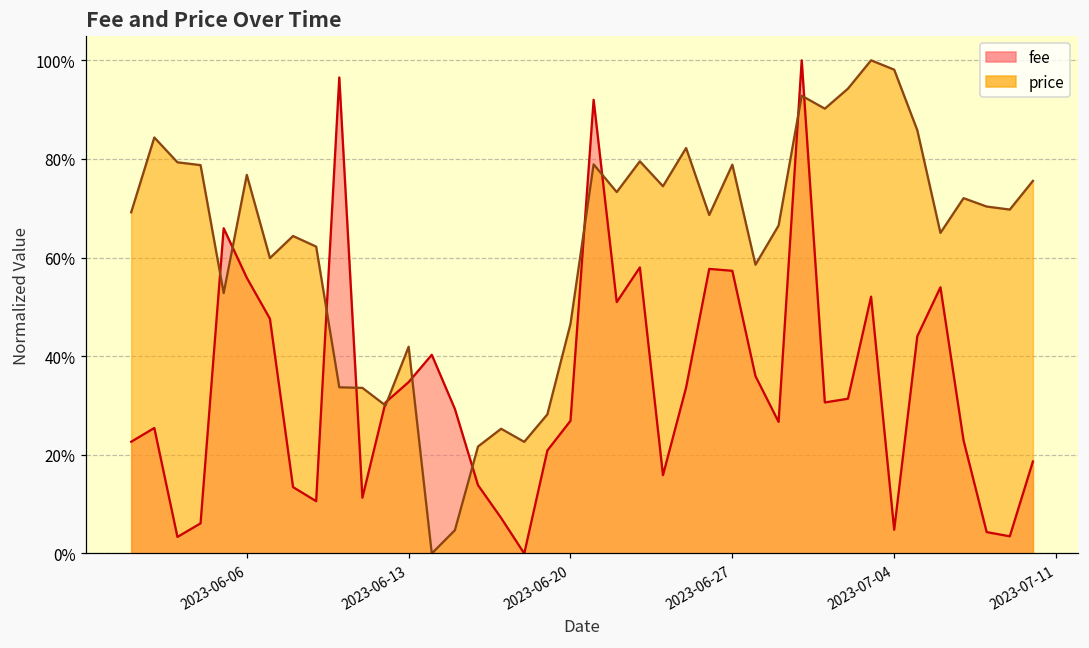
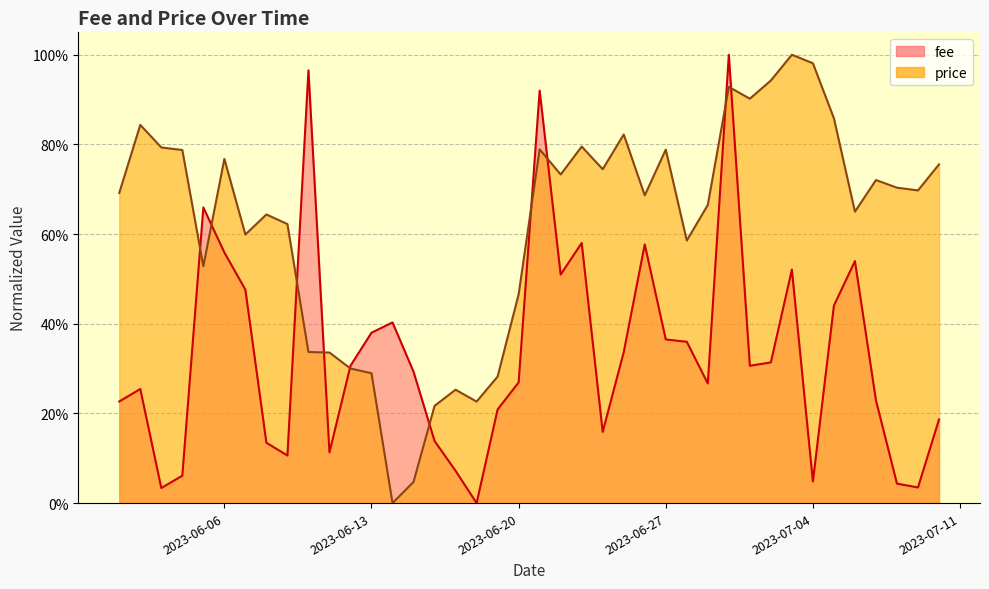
fee, 2023-06-13: 35% -> 38%
price, 2023-06-13: 42% -> 29%
fee, 2023-06-27: 57% -> 37%
